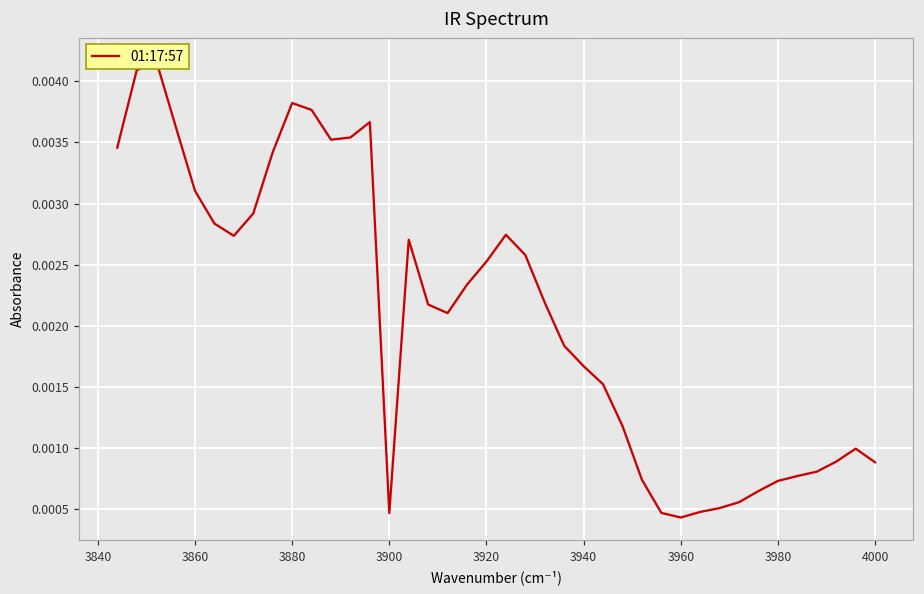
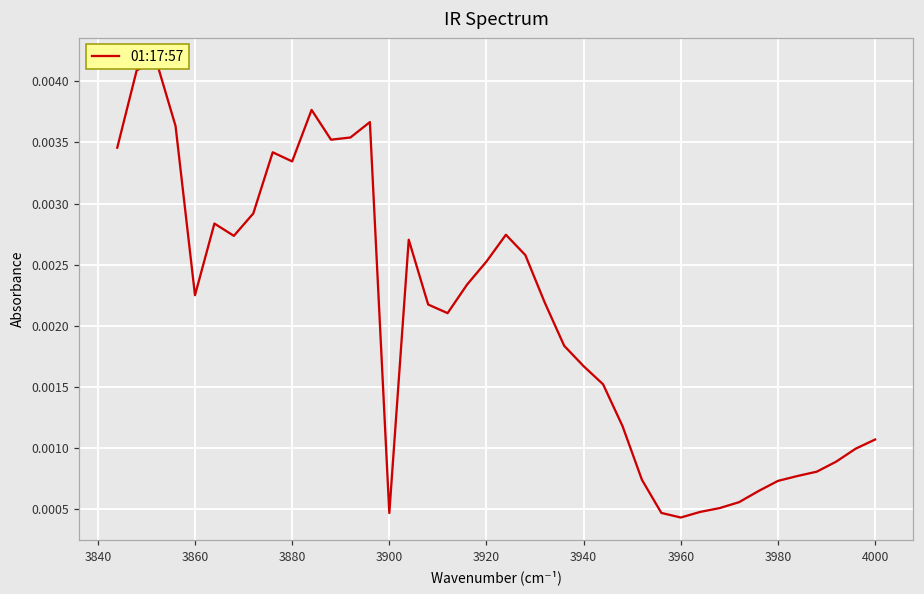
3860: 0.00310 -> 0.00225
3880: 0.00382 -> 0.00335
4000: 0.00088 -> 0.00107
